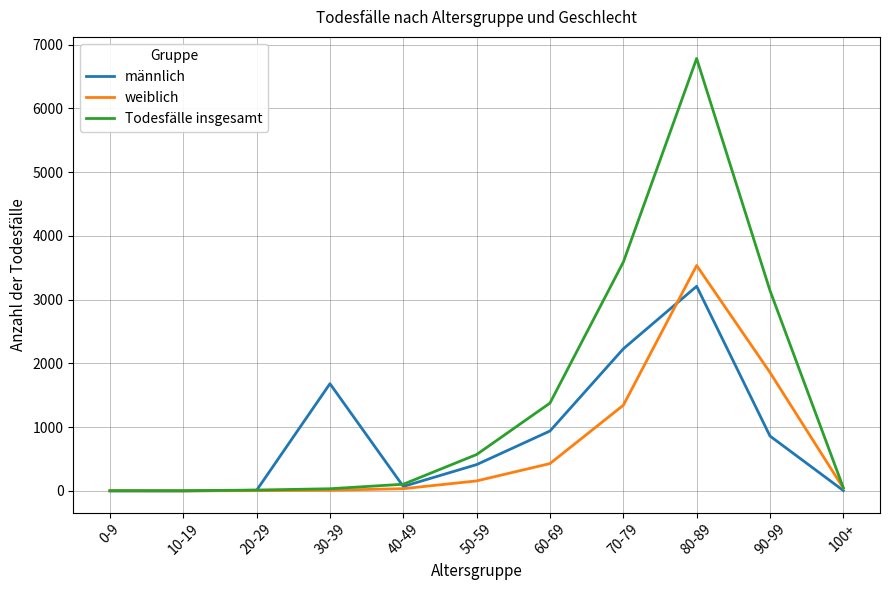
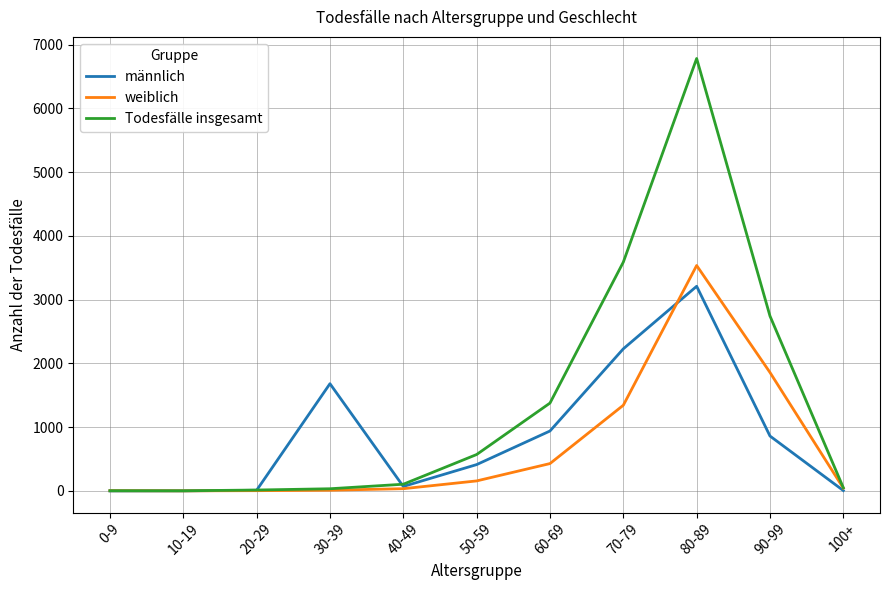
Todesfälle insgesamt, 90-99: 3100 -> 2700
